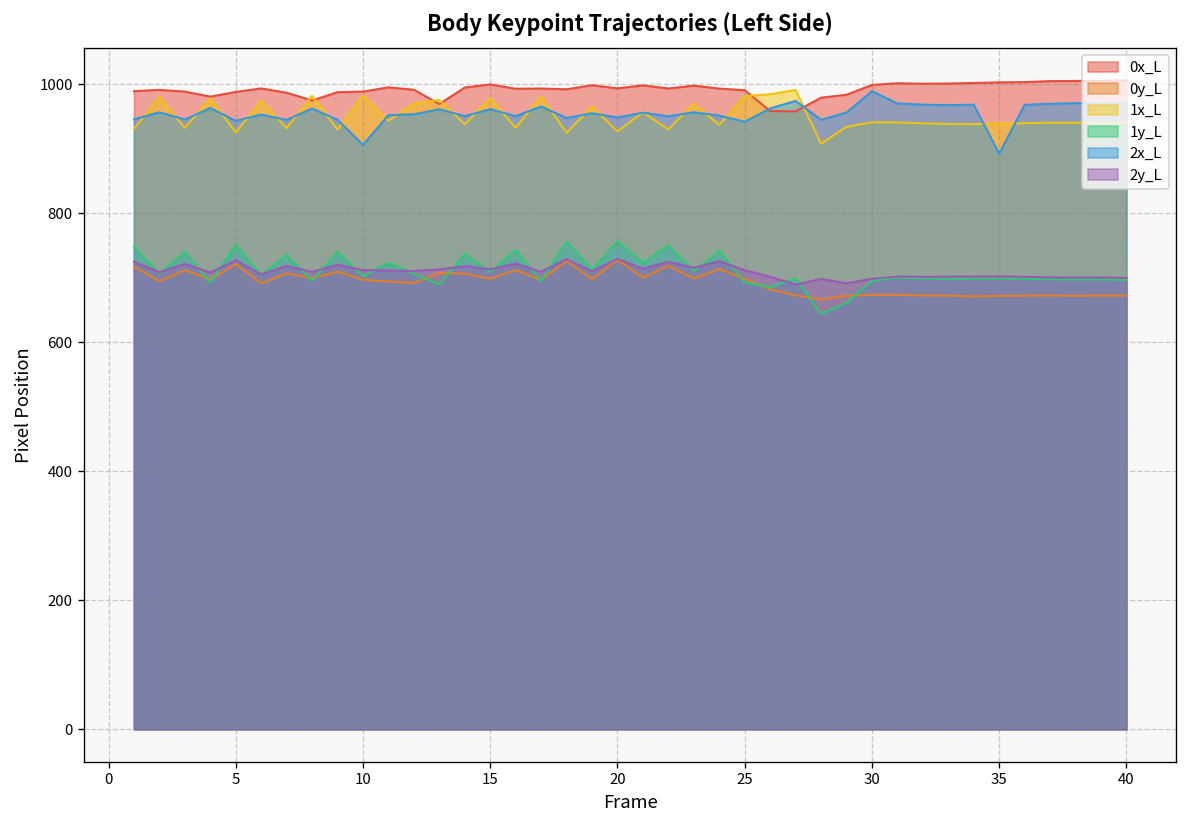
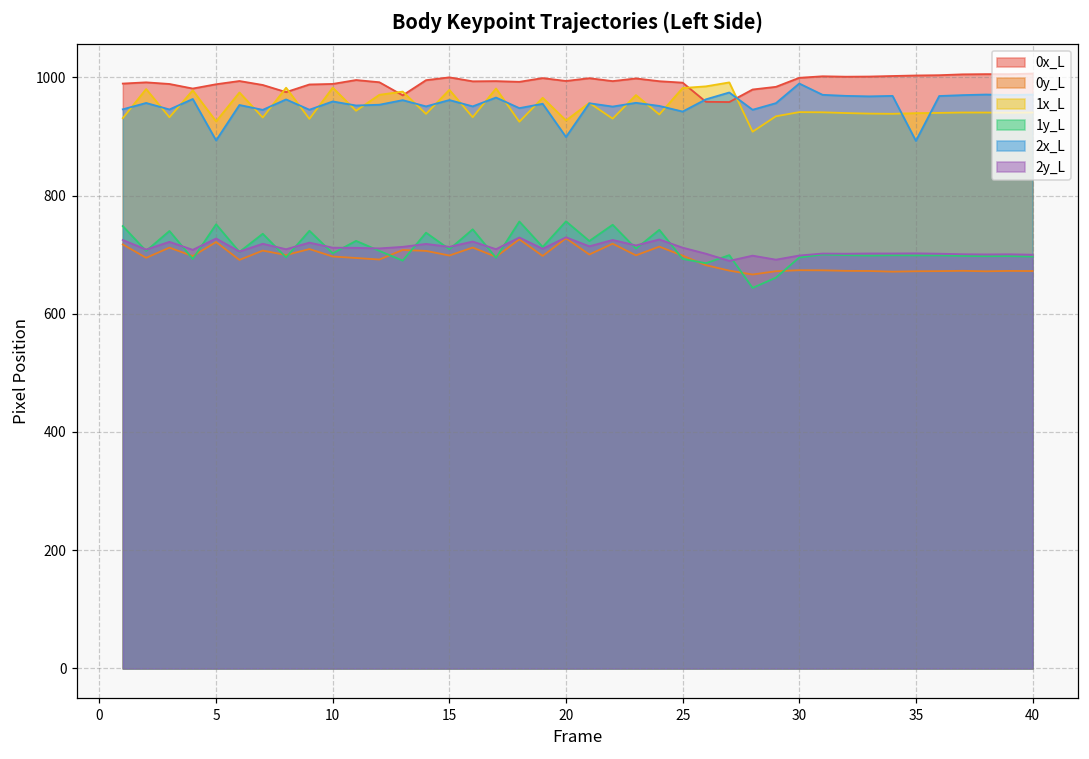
2x_L, 5: 940 -> 890
2x_L, 10: 910 -> 960
2x_L, 20: 950 -> 900
